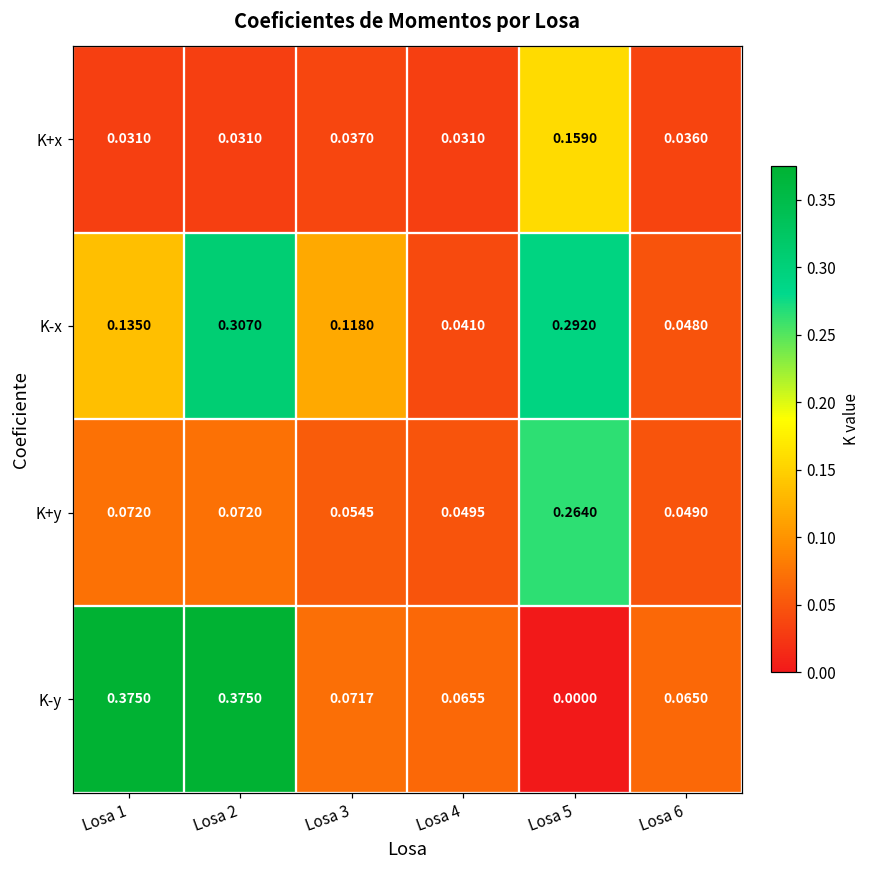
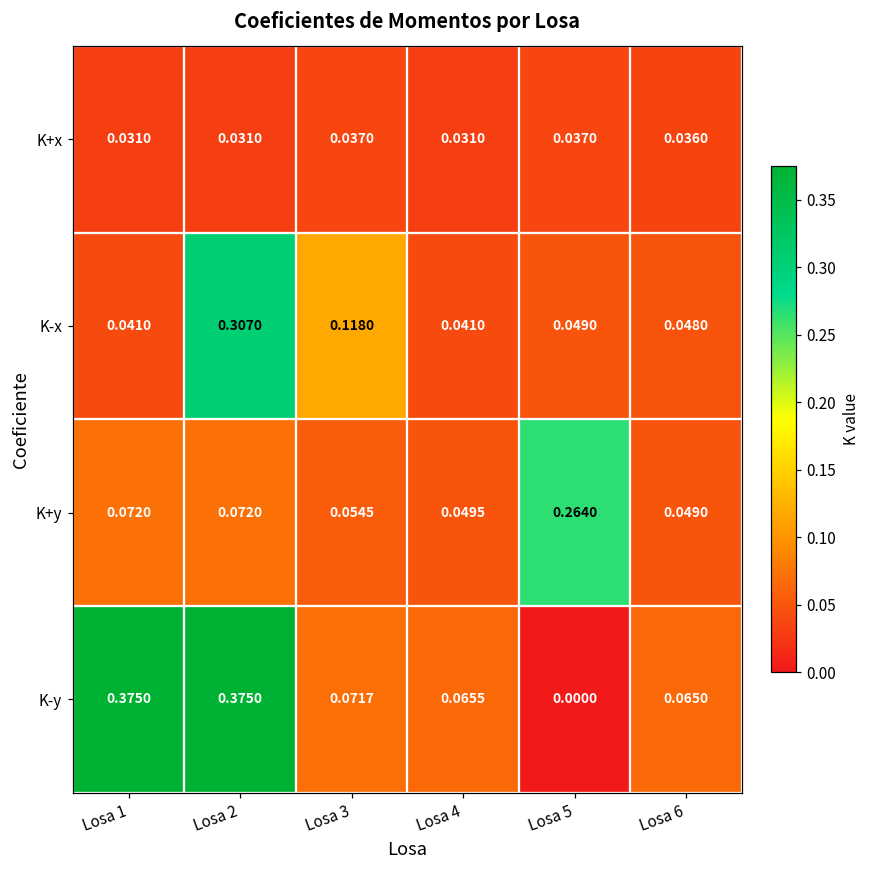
K+x, Losa 5: 0.1590 -> 0.0370
K-x, Losa 1: 0.1350 -> 0.0410
K-x, Losa 5: 0.2920 -> 0.0490
